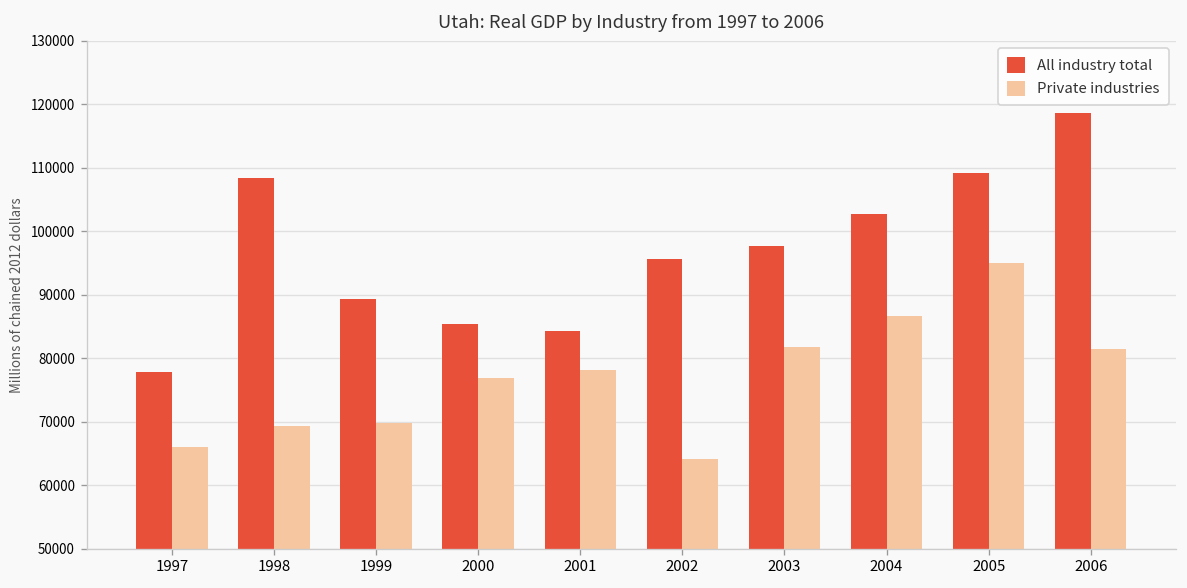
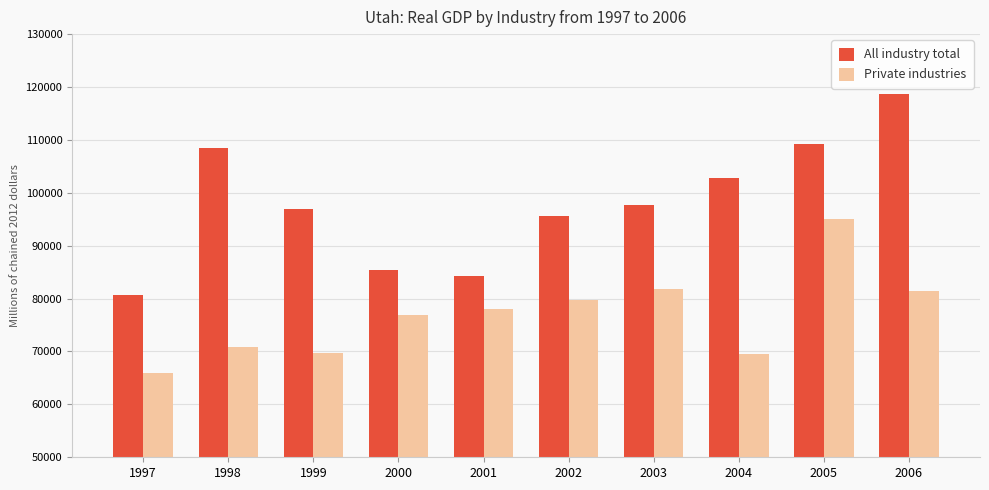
All industry total, 1997: 78000 -> 81000
Private industries, 1998: 69000 -> 71000
All industry total, 1999: 89000 -> 97000
Private industries, 2002: 64000 -> 80000
Private industries, 2004: 87000 -> 70000
